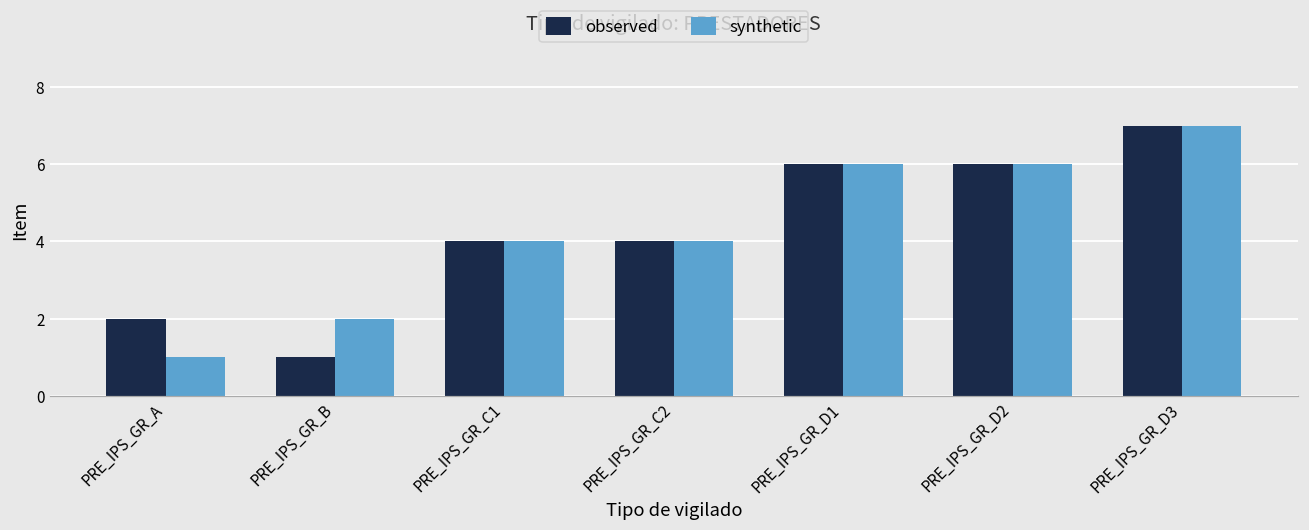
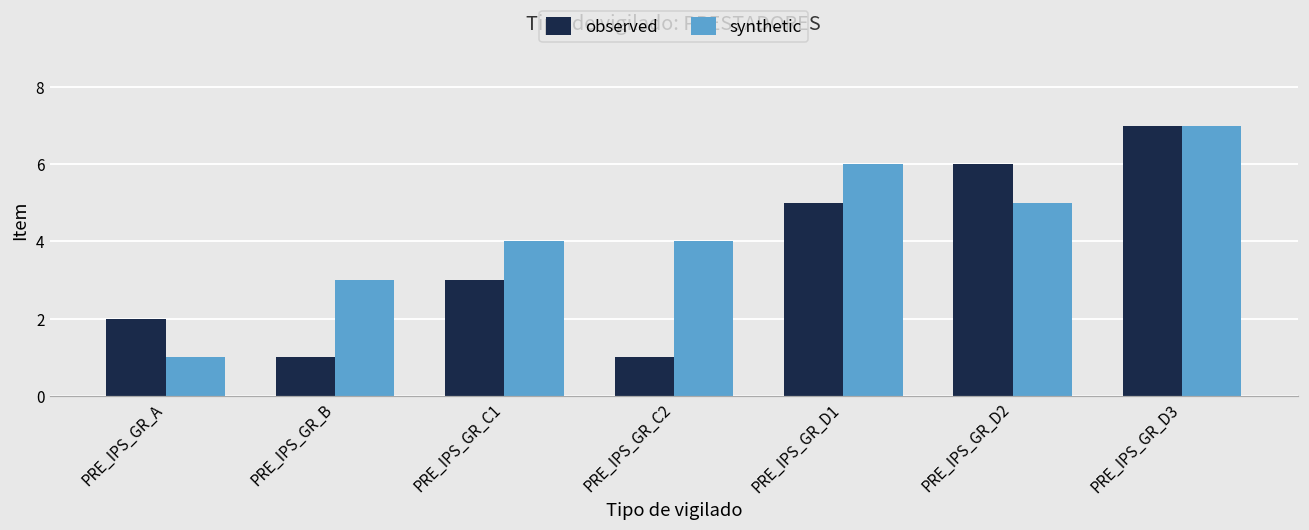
synthetic, PRE_IPS_GR_B: 2 -> 3
observed, PRE_IPS_GR_C1: 4 -> 3
observed, PRE_IPS_GR_C2: 4 -> 1
observed, PRE_IPS_GR_D1: 6 -> 5
synthetic, PRE_IPS_GR_D2: 6 -> 5
